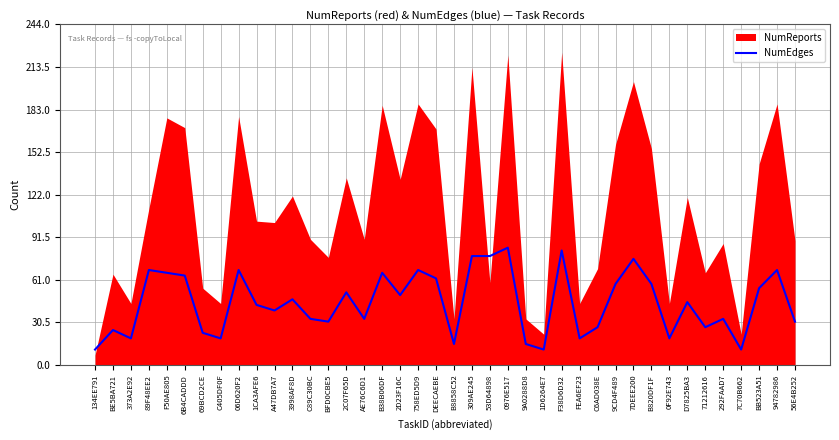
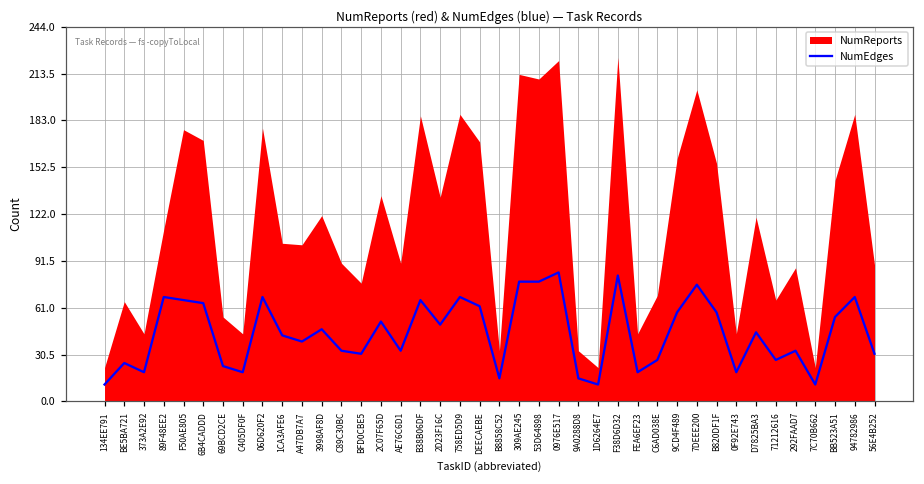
NumReports, 134EE791: 7 -> 22
NumReports, 53D64898: 59 -> 210
